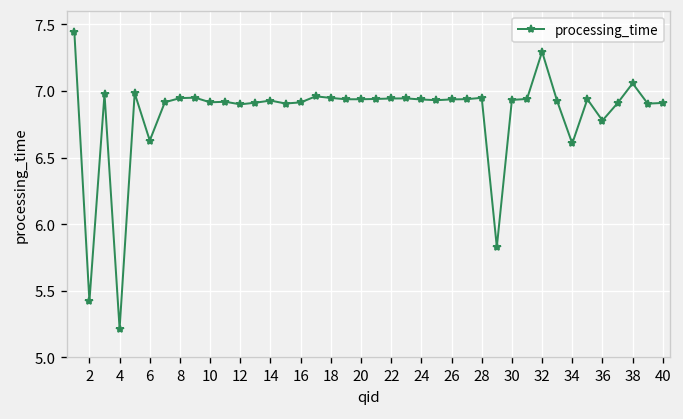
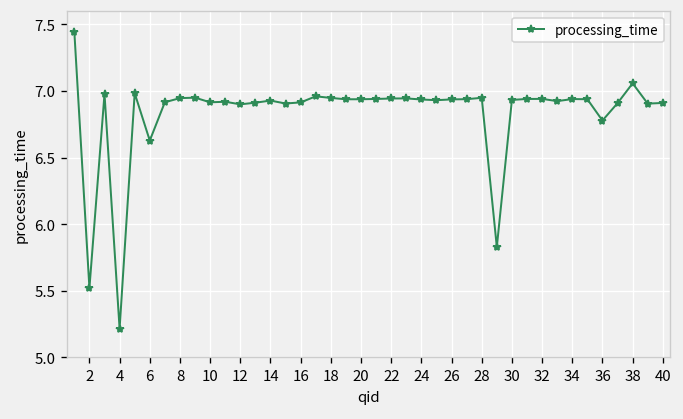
2: 5.42 -> 5.52
32: 7.29 -> 6.94
34: 6.61 -> 6.94
